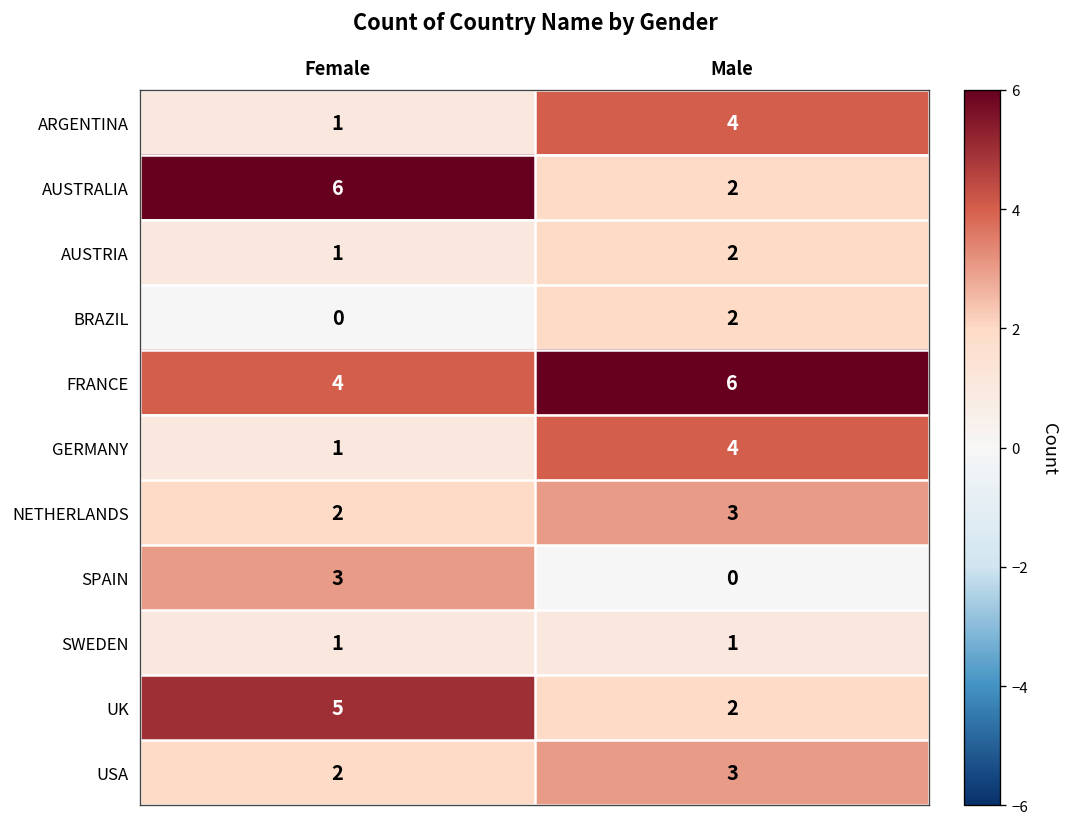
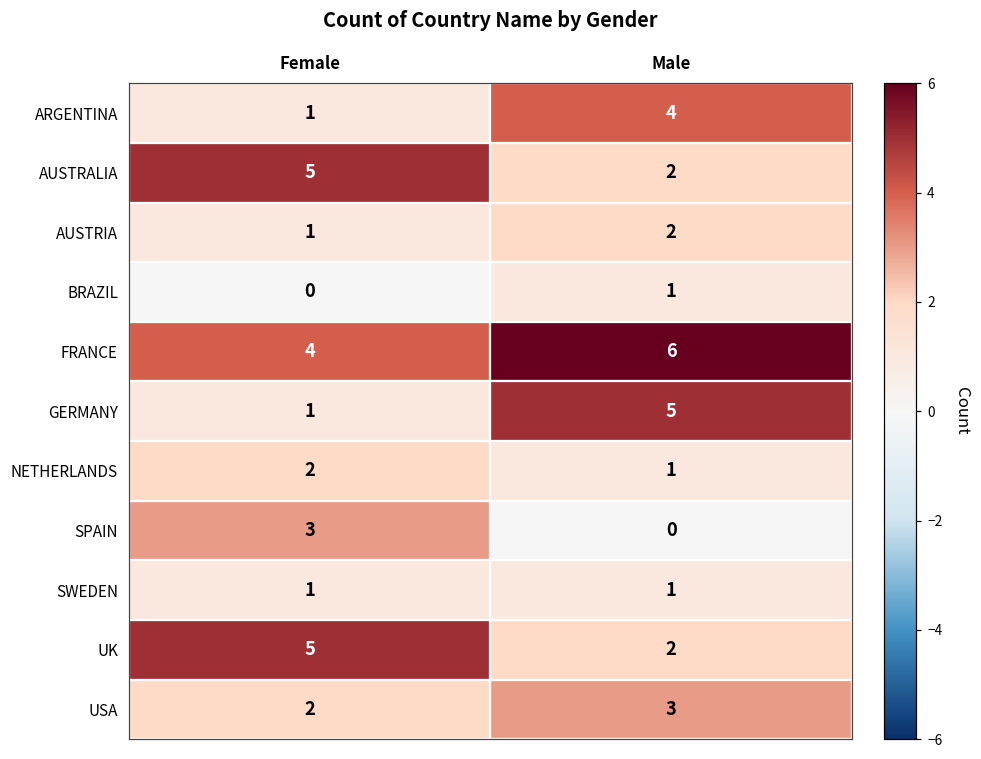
AUSTRALIA, Female: 6 -> 5
BRAZIL, Male: 2 -> 1
GERMANY, Male: 4 -> 5
NETHERLANDS, Male: 3 -> 1
